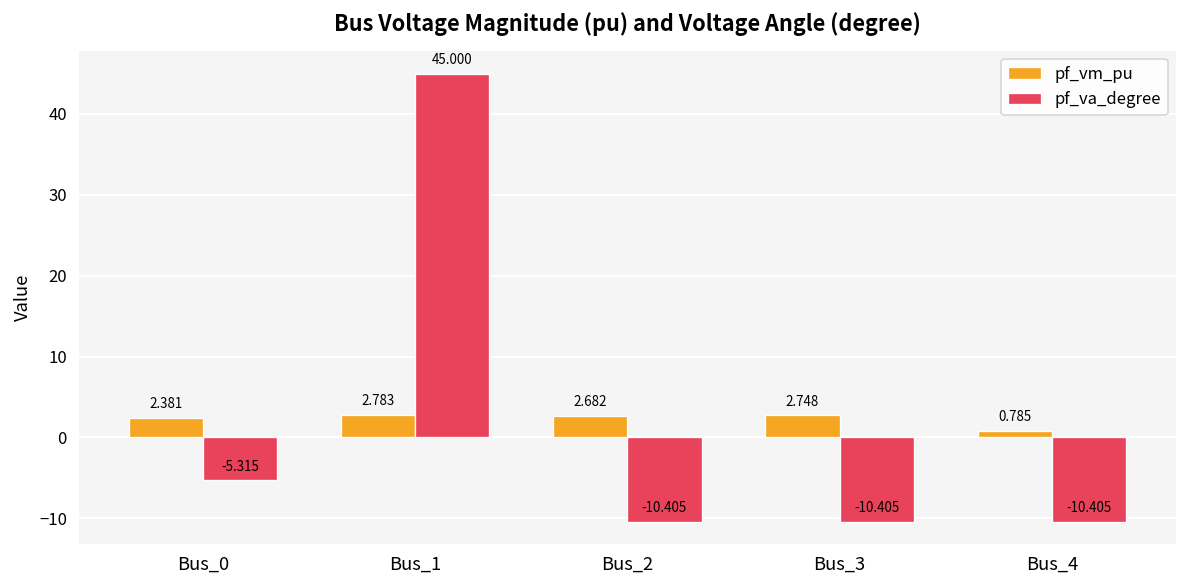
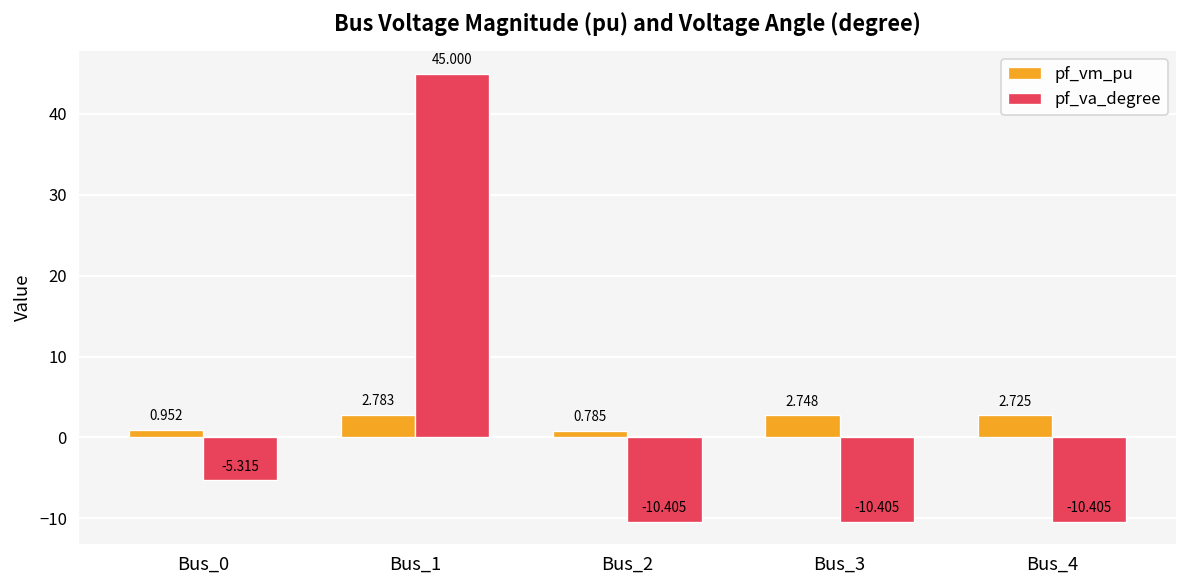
pf_vm_pu, Bus_0: 2.381 -> 0.952
pf_vm_pu, Bus_2: 2.682 -> 0.785
pf_vm_pu, Bus_4: 0.785 -> 2.725
